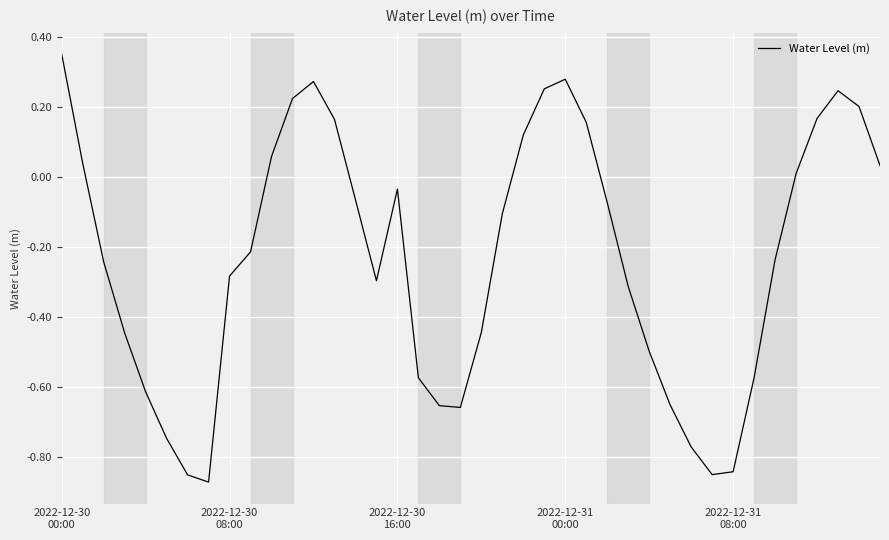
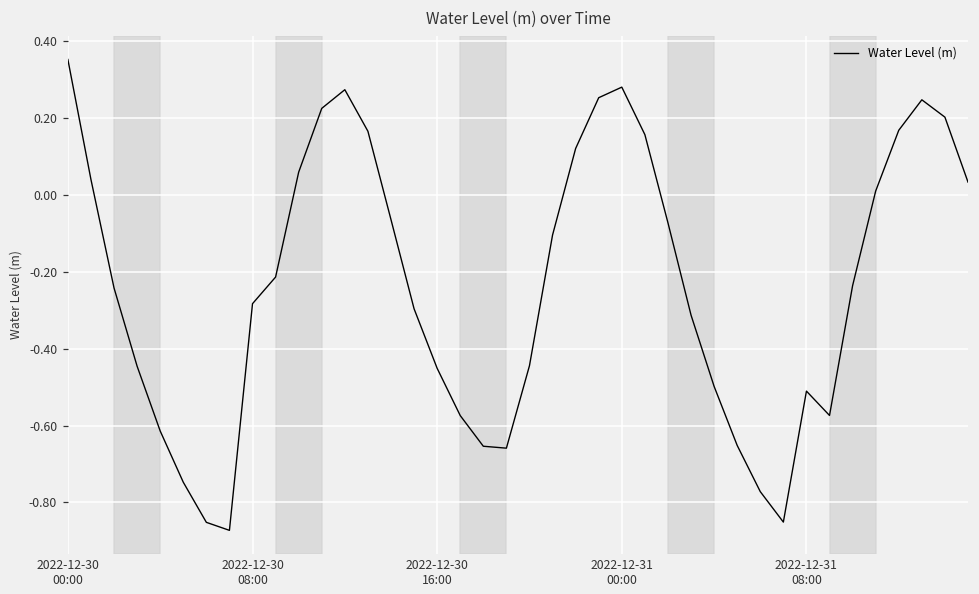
2022-12-30 16:00: -0.03 -> -0.45
2022-12-31 08:00: -0.84 -> -0.51
